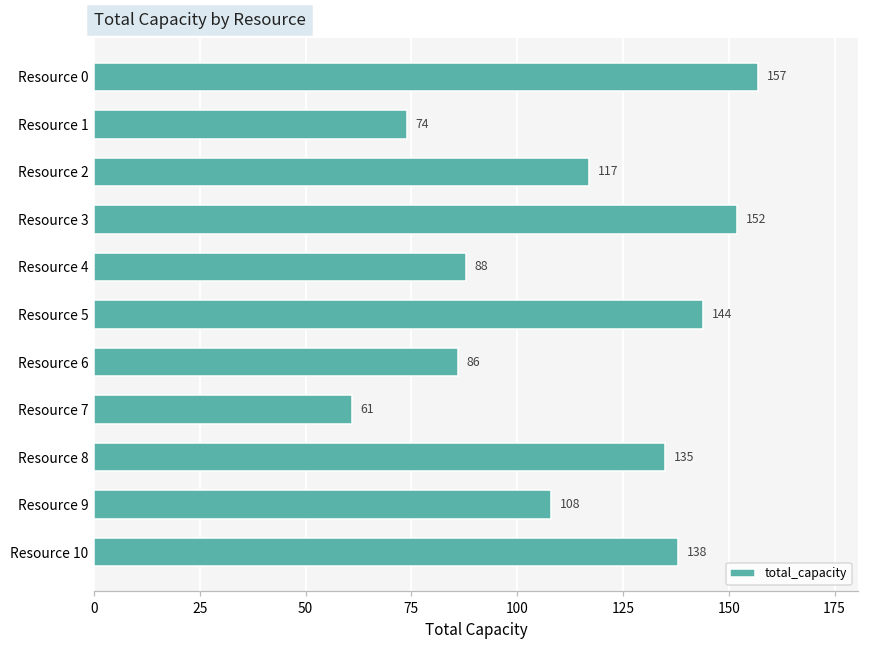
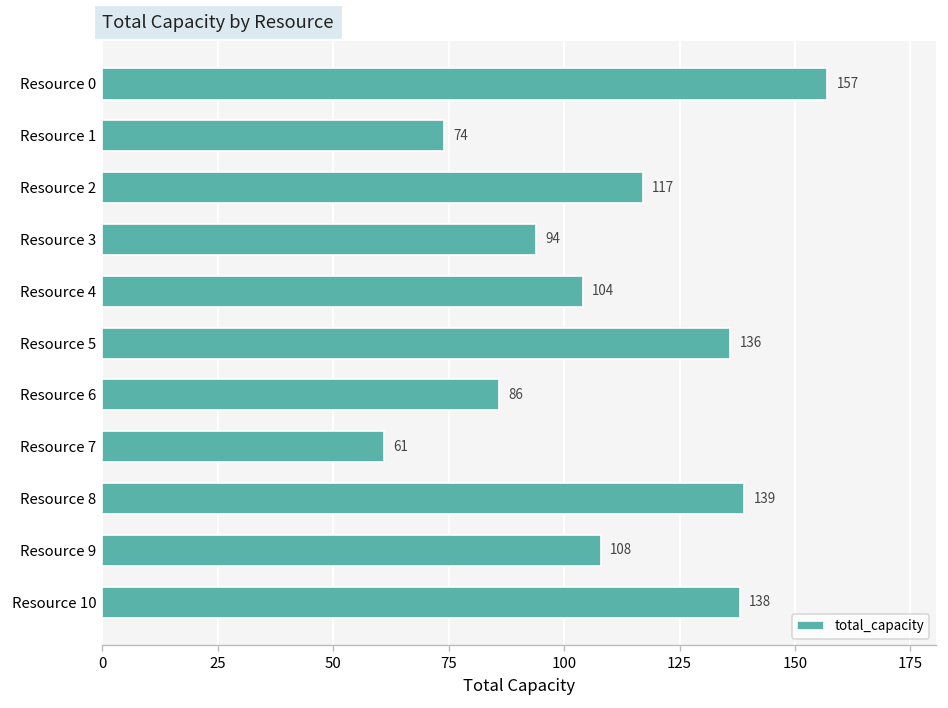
Resource 3: 152 -> 94
Resource 4: 88 -> 104
Resource 5: 144 -> 136
Resource 8: 135 -> 139
